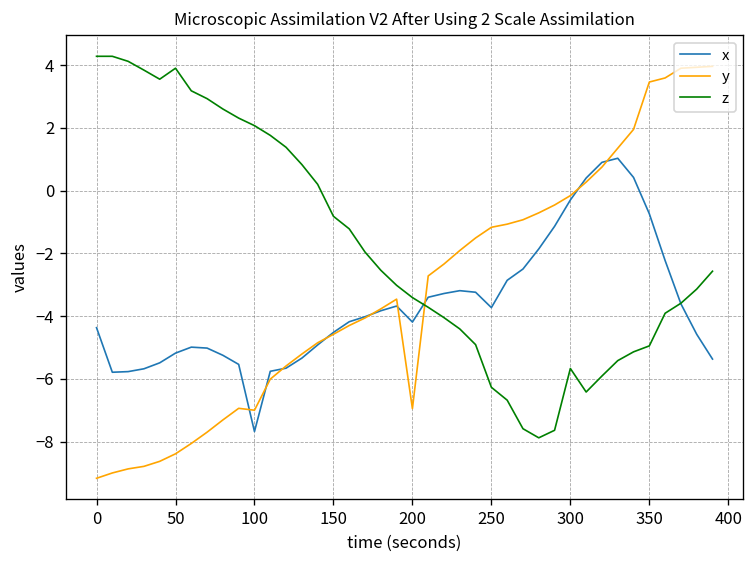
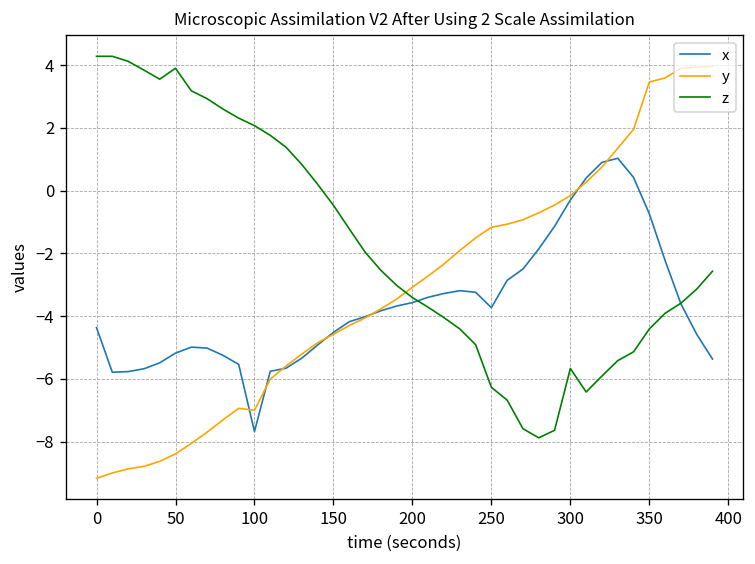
z, 150: -0.8 -> -0.5
x, 200: -4.2 -> -3.6
y, 200: -7.0 -> -3.1
z, 350: -5.0 -> -4.4
